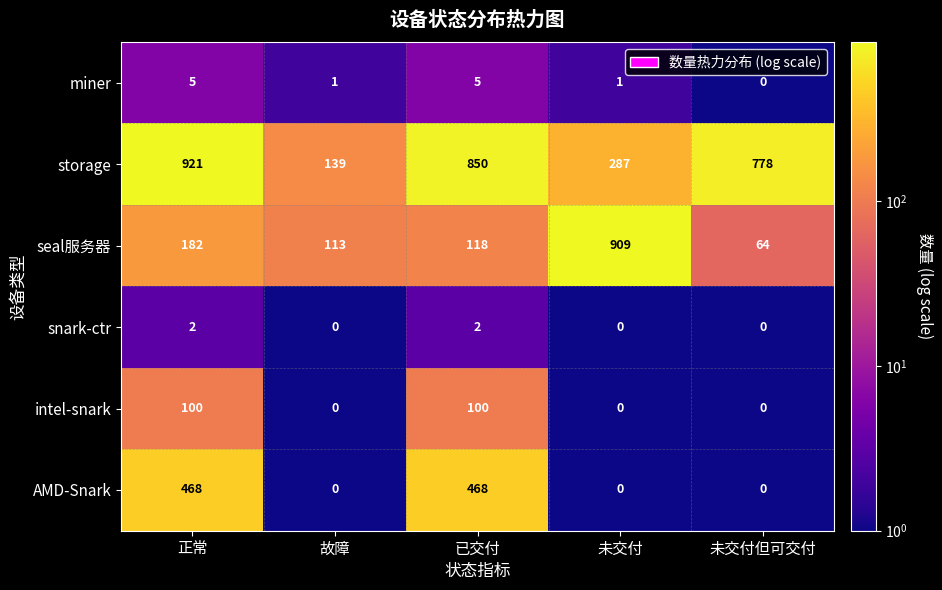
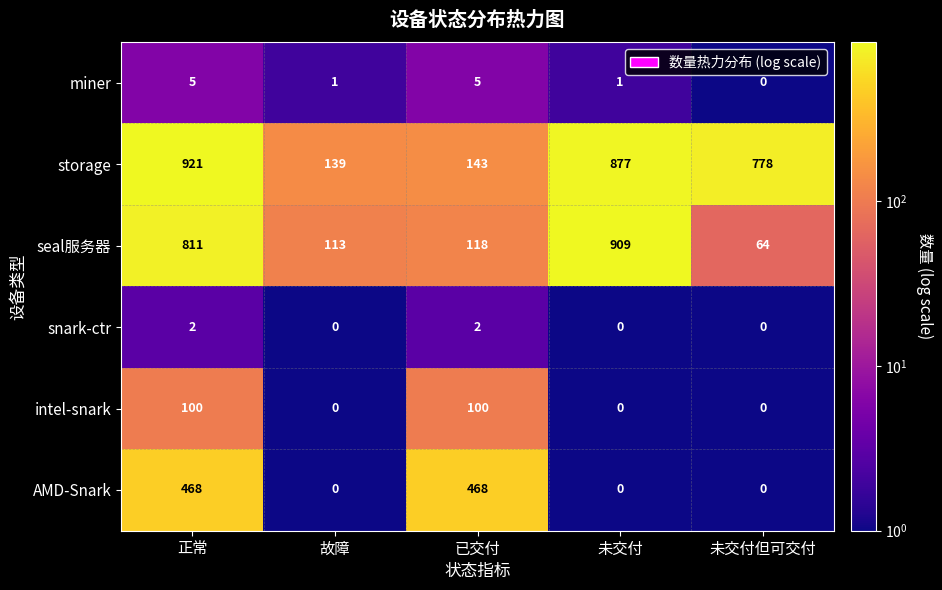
storage, 已交付: 850 -> 143
storage, 未交付: 287 -> 877
seal服务器, 正常: 182 -> 811
